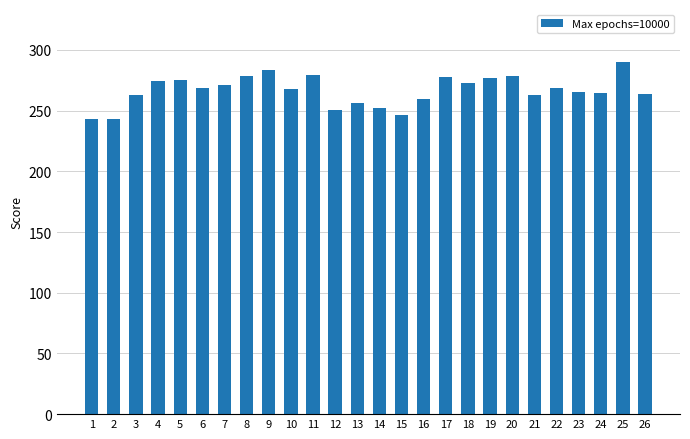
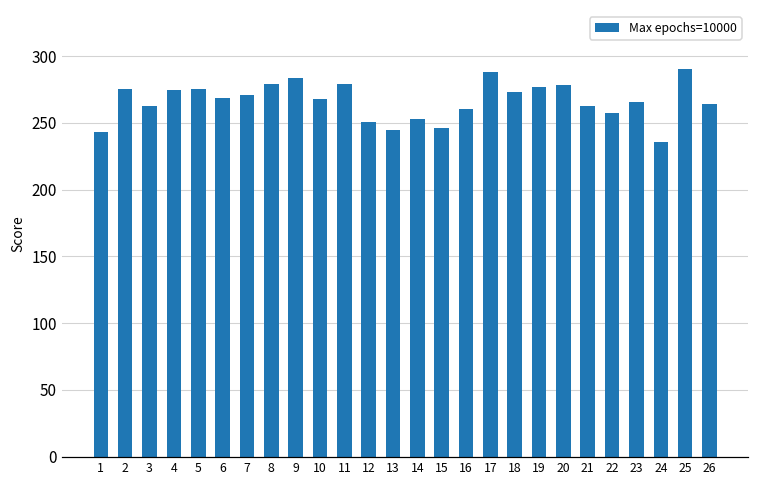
2: 243 -> 275
13: 256 -> 245
17: 278 -> 288
22: 269 -> 257
24: 265 -> 236
